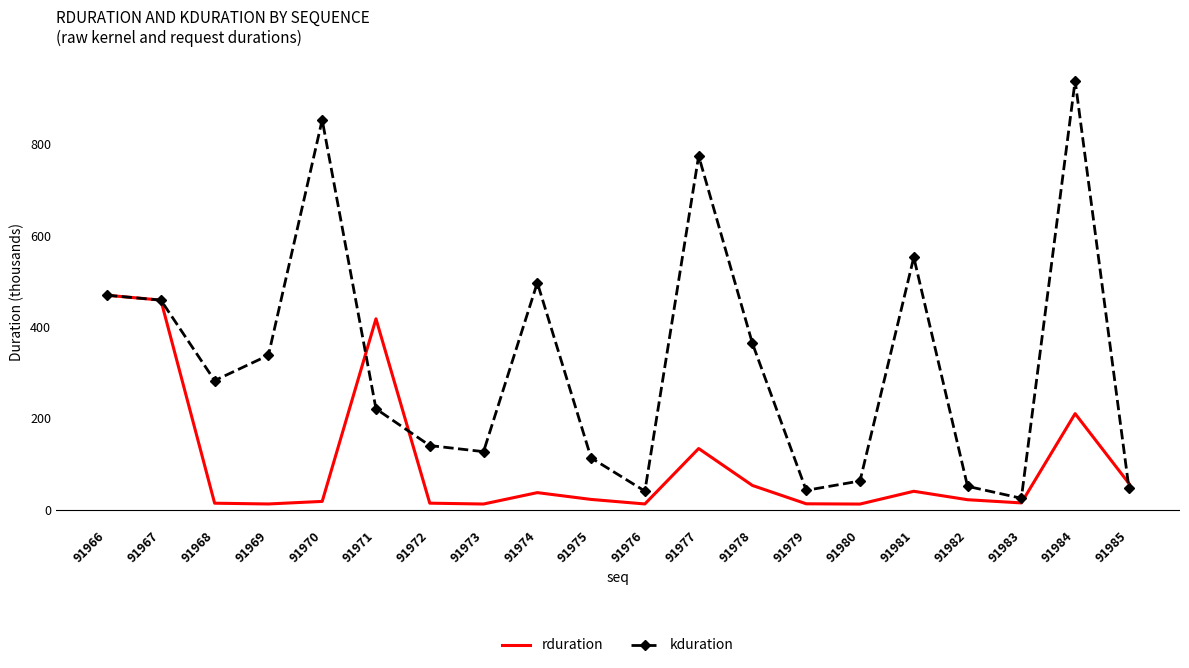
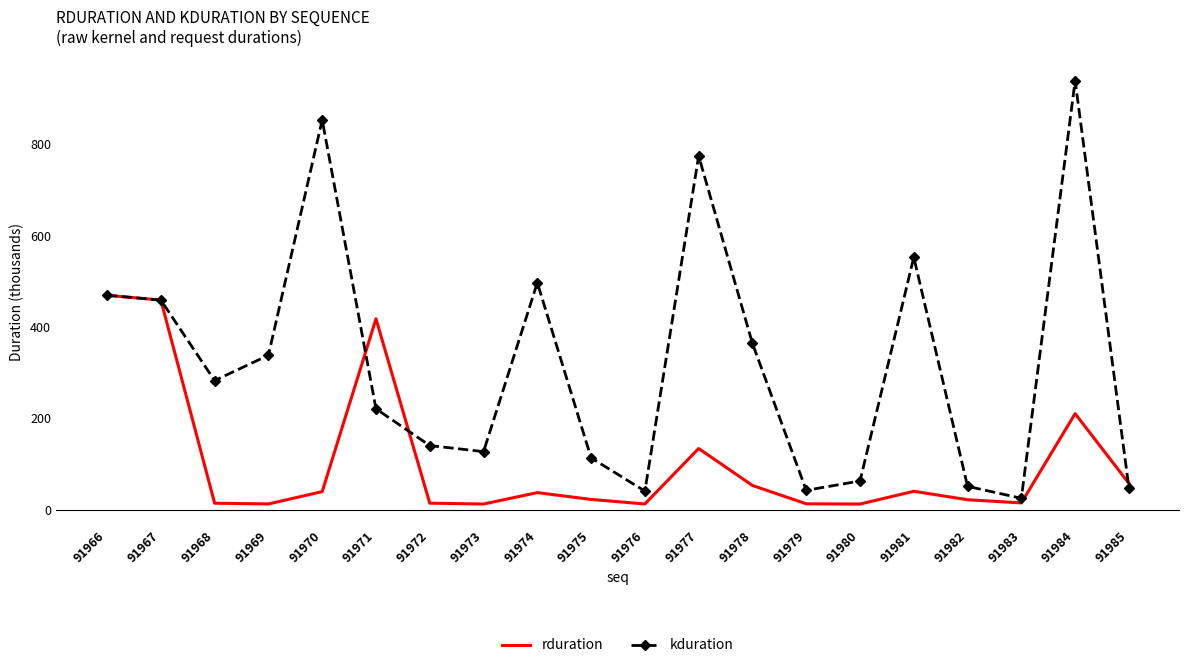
rduration, 91970: 20 -> 40
